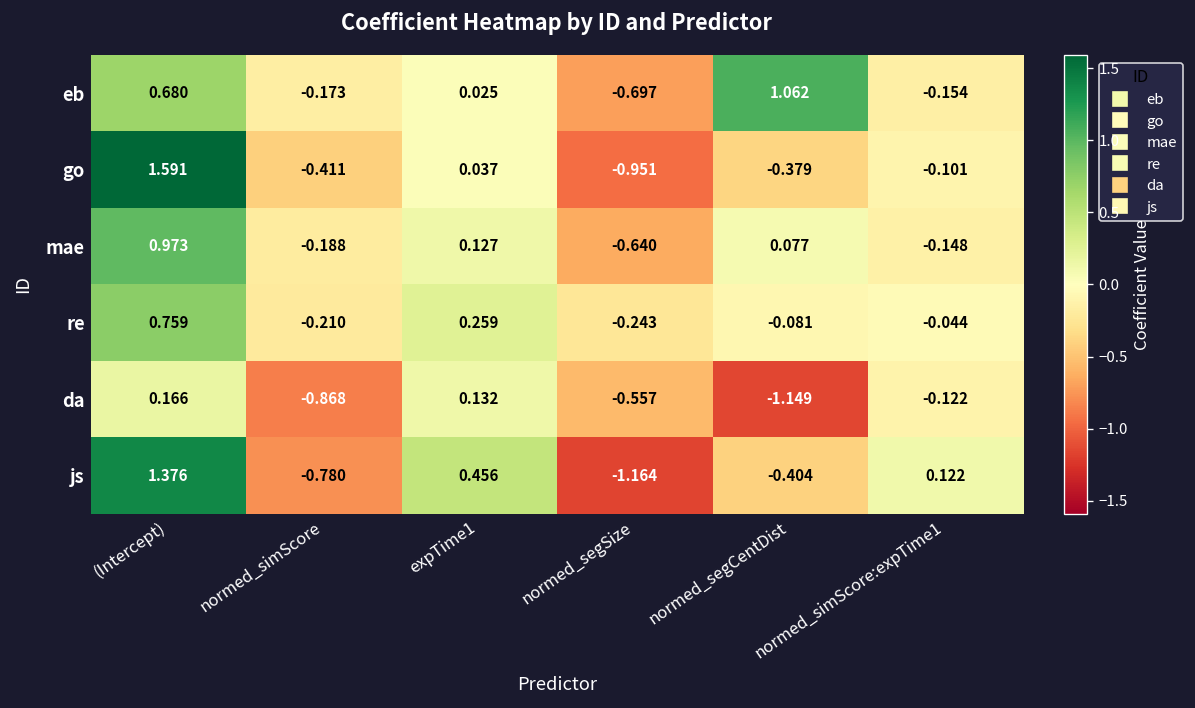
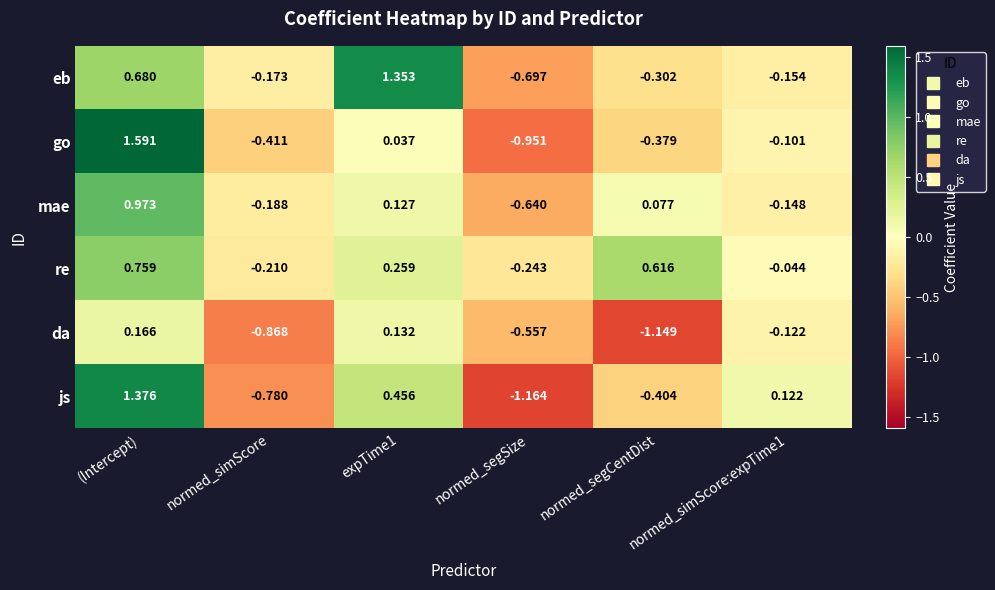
eb, expTime1: 0.025 -> 1.353
eb, normed_segCentDist: 1.062 -> -0.302
re, normed_segCentDist: -0.081 -> 0.616
